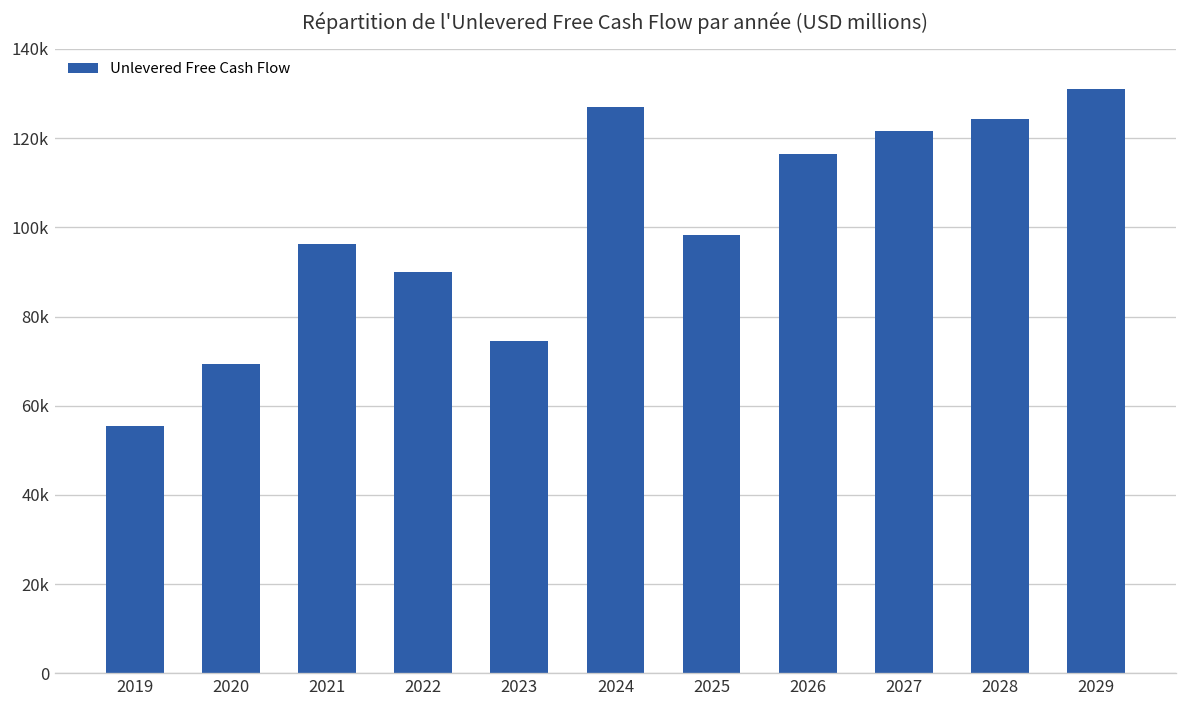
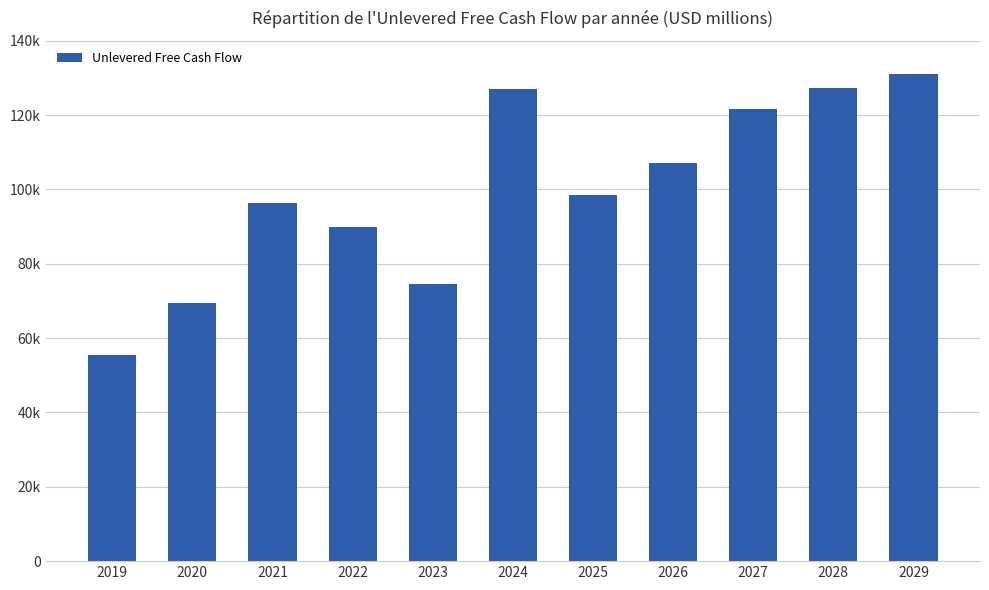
2026: 116000 -> 107000
2028: 124000 -> 127000
